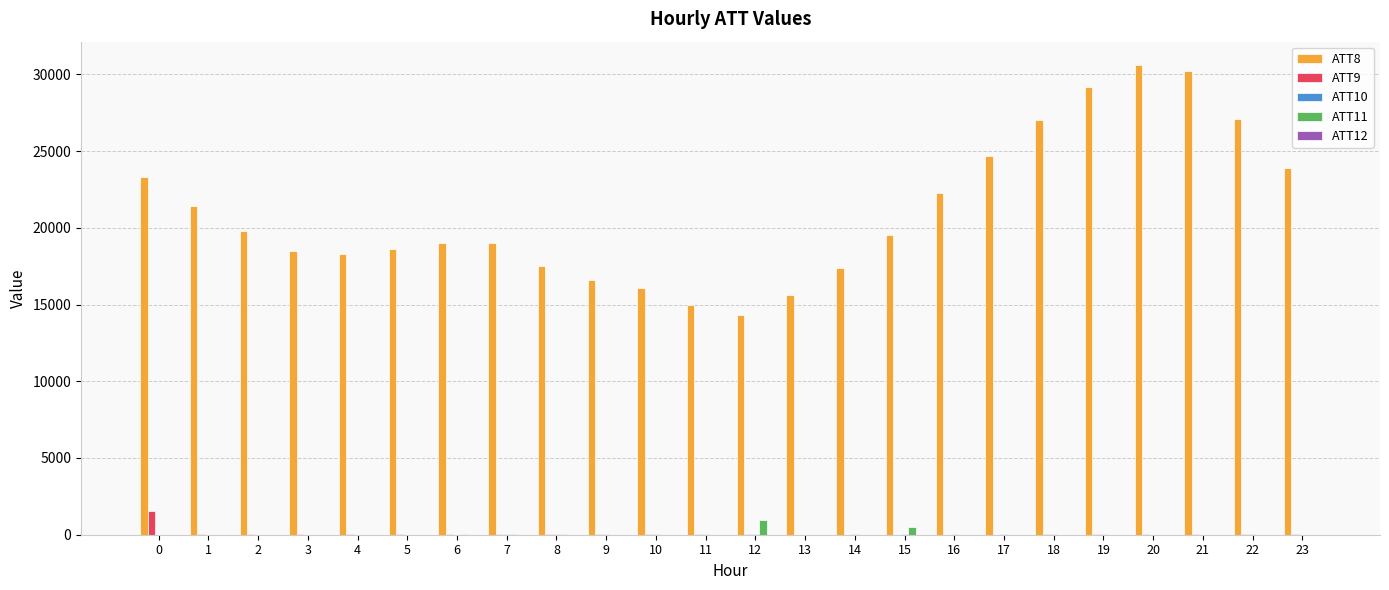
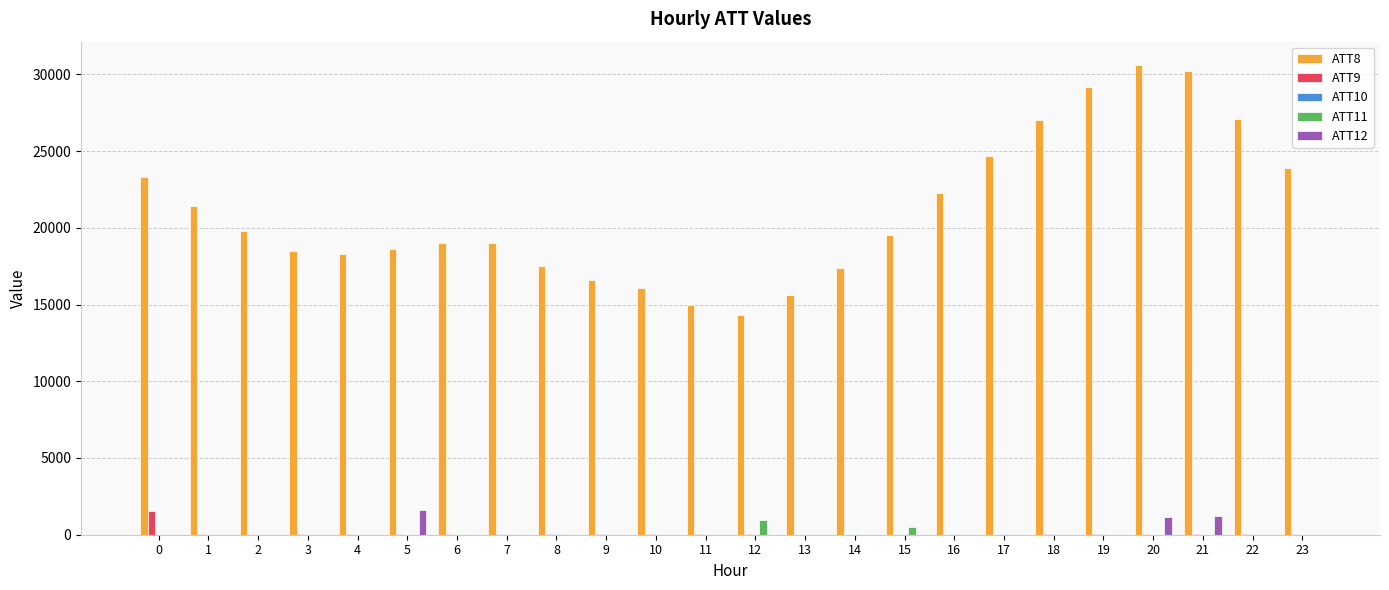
ATT12, 5: 0 -> 1600
ATT12, 20: 0 -> 1100
ATT12, 21: 0 -> 1200
